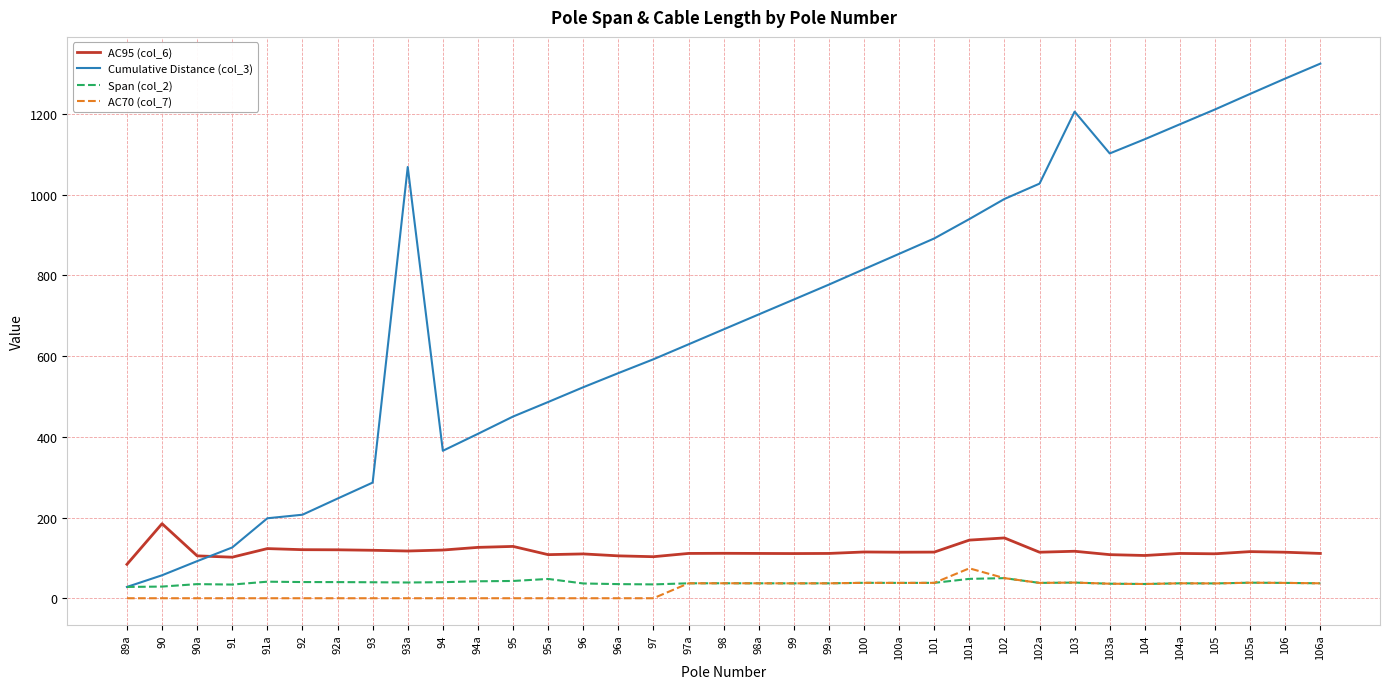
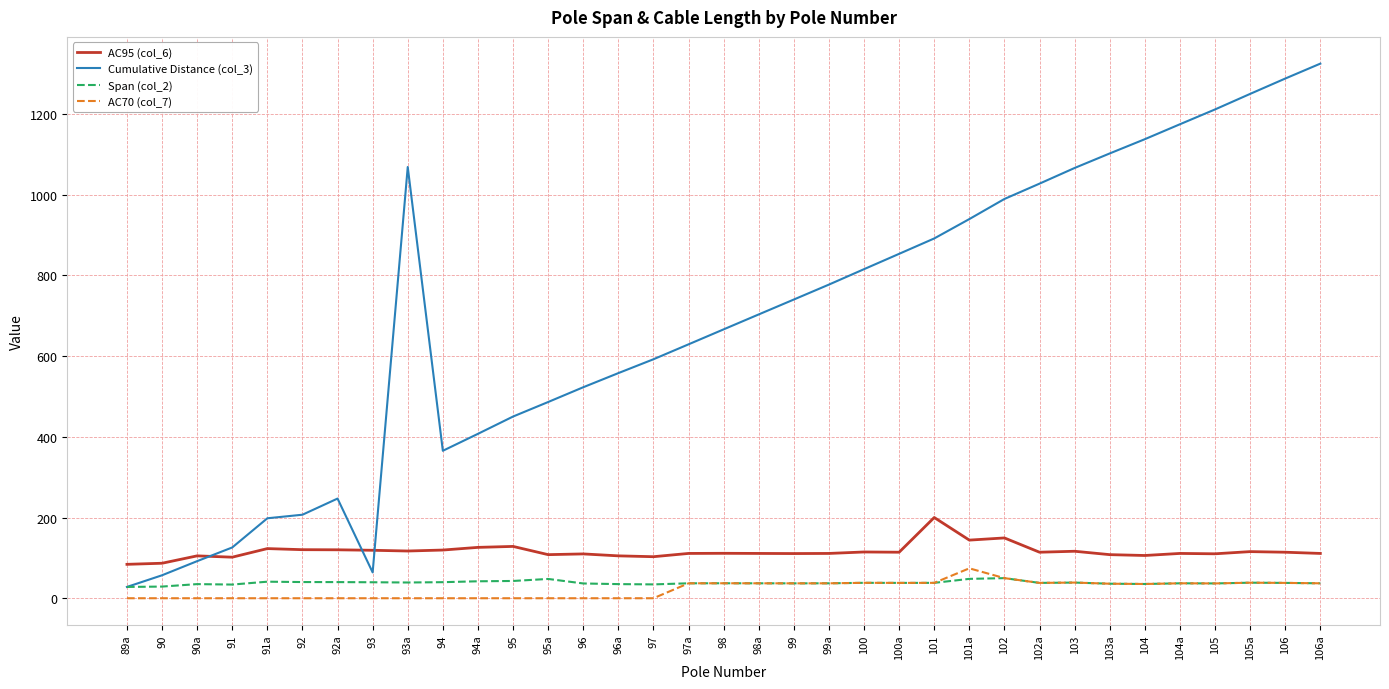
AC95 (col_6), 90: 180 -> 90
Cumulative Distance (col_3), 93: 290 -> 60
AC95 (col_6), 101: 110 -> 200
Cumulative Distance (col_3), 103: 1210 -> 1070
